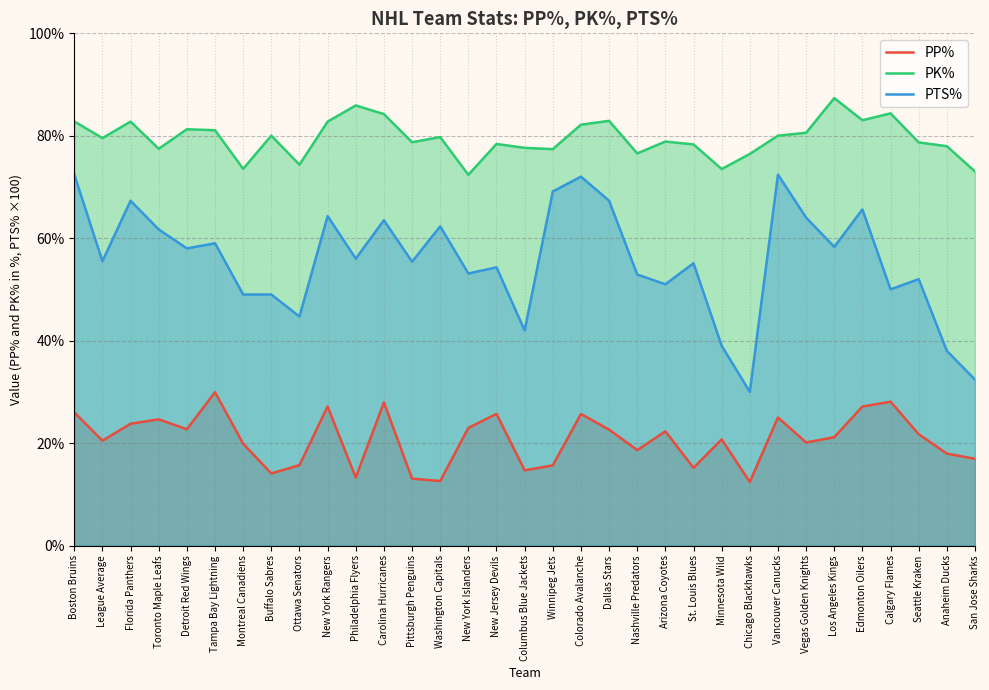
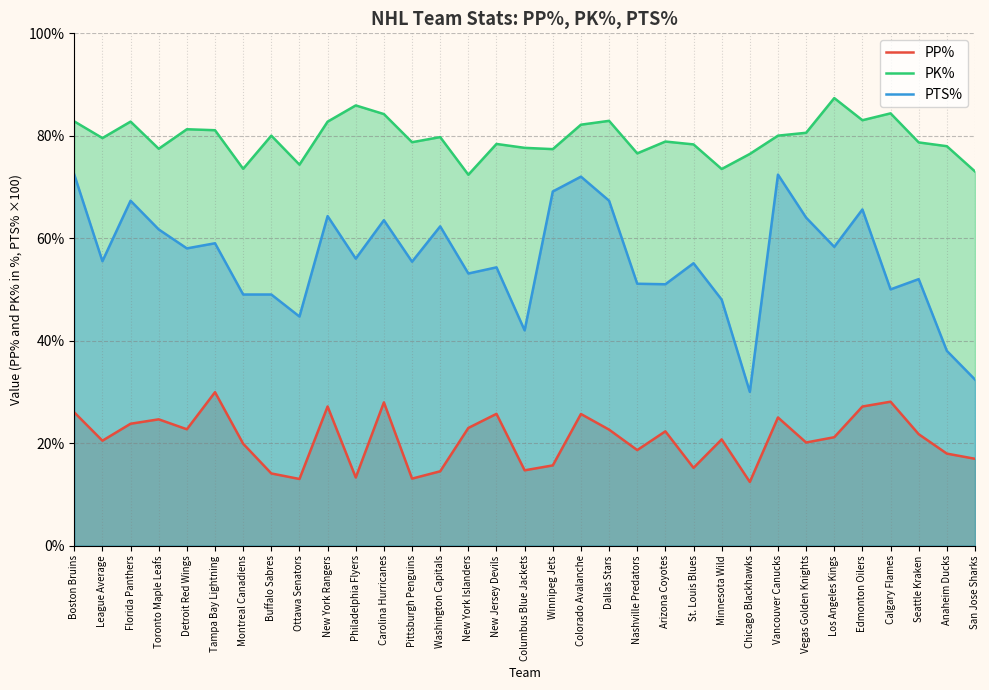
PP%, Ottawa Senators: 16% -> 13%
PP%, Washington Capitals: 13% -> 15%
PTS%, Nashville Predators: 53% -> 51%
PTS%, Minnesota Wild: 39% -> 48%
